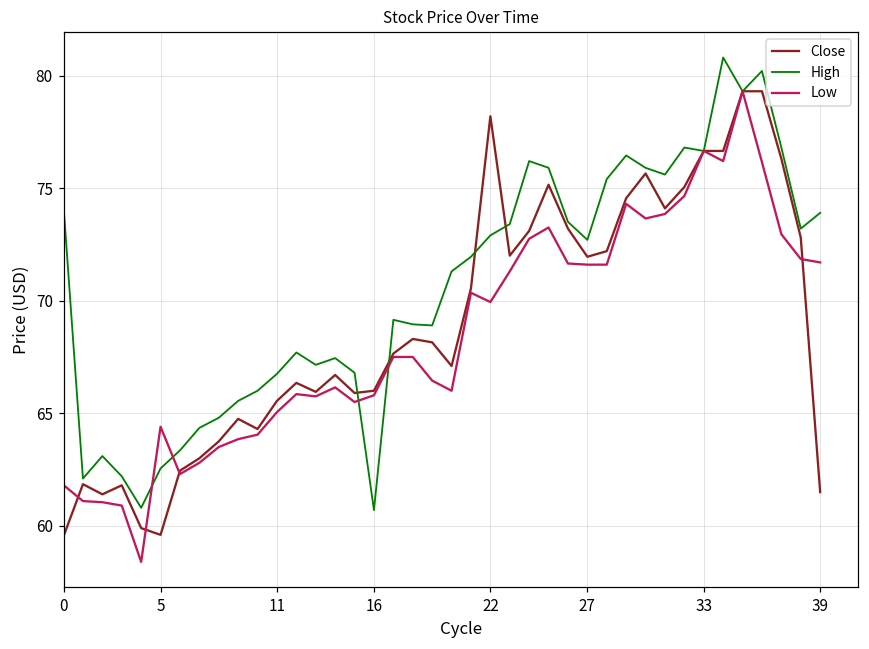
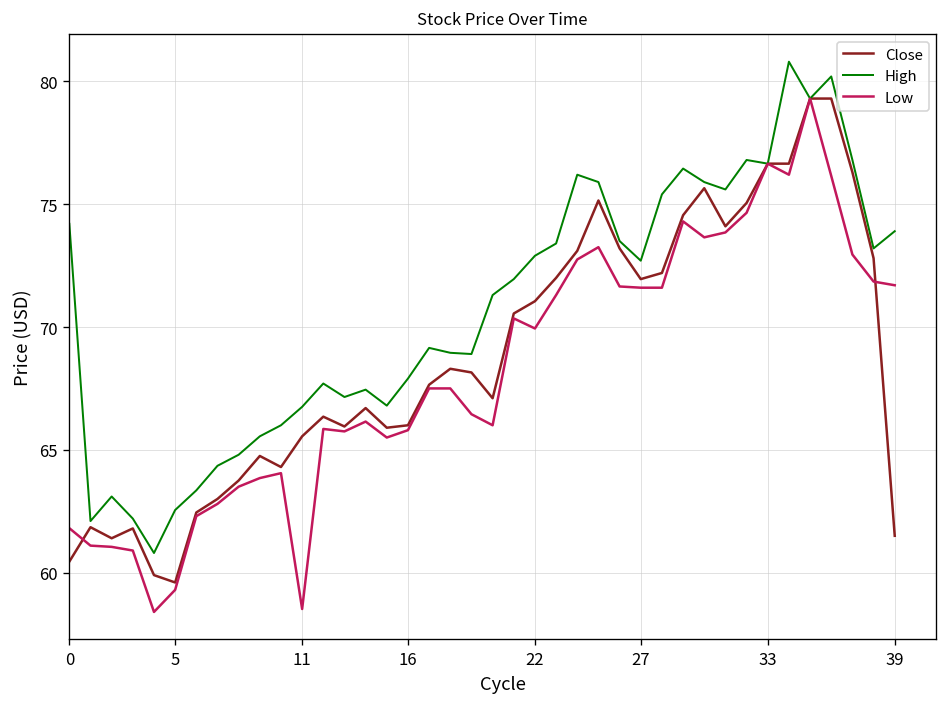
Close, 0: 59.5 -> 60.5
Low, 5: 64.4 -> 59.3
Low, 11: 65.1 -> 58.5
High, 16: 60.7 -> 67.9
Close, 22: 78.2 -> 71.1
